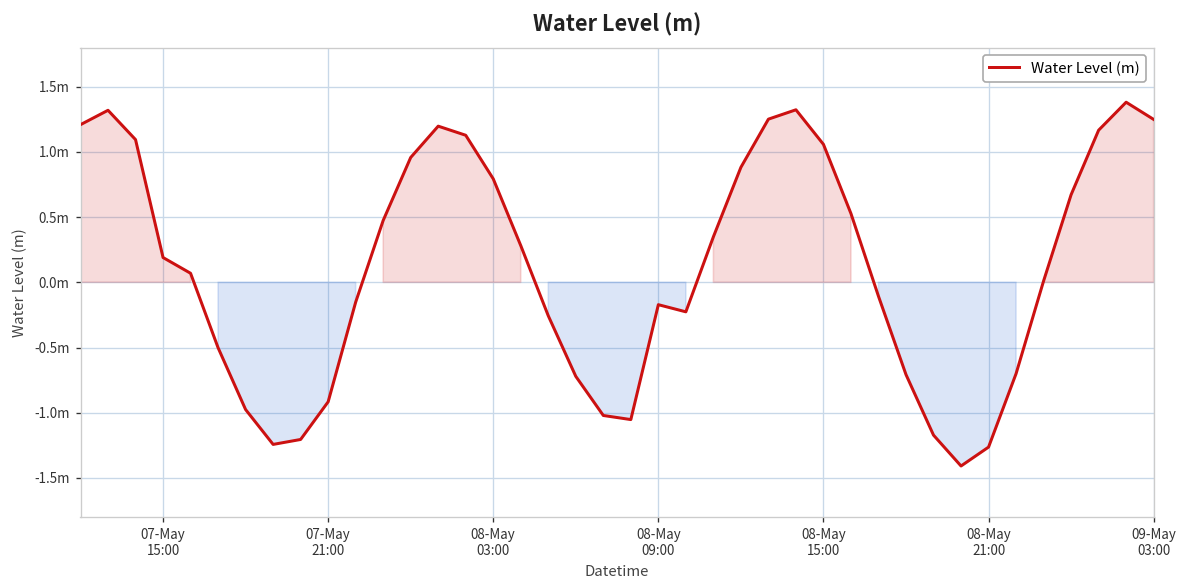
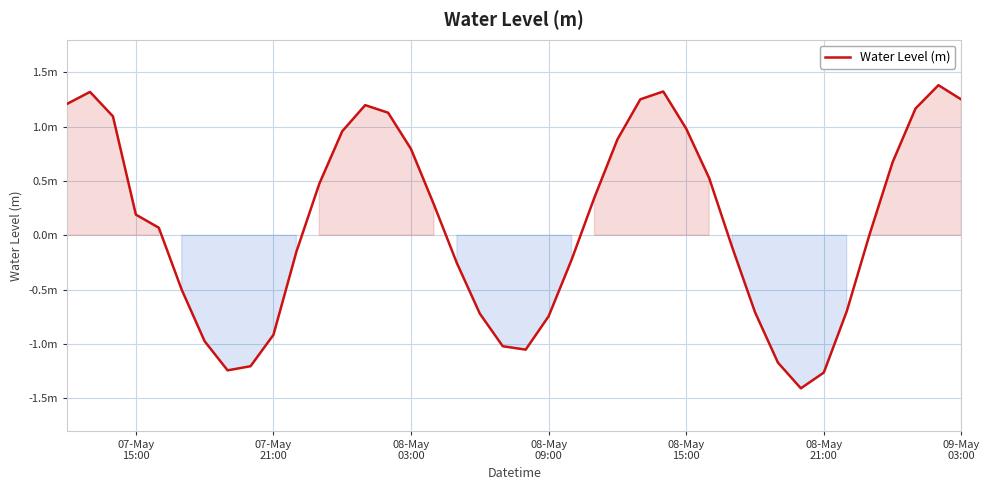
08-May 09:00: -0.17m -> -0.75m
08-May 15:00: 1.06m -> 0.98m
